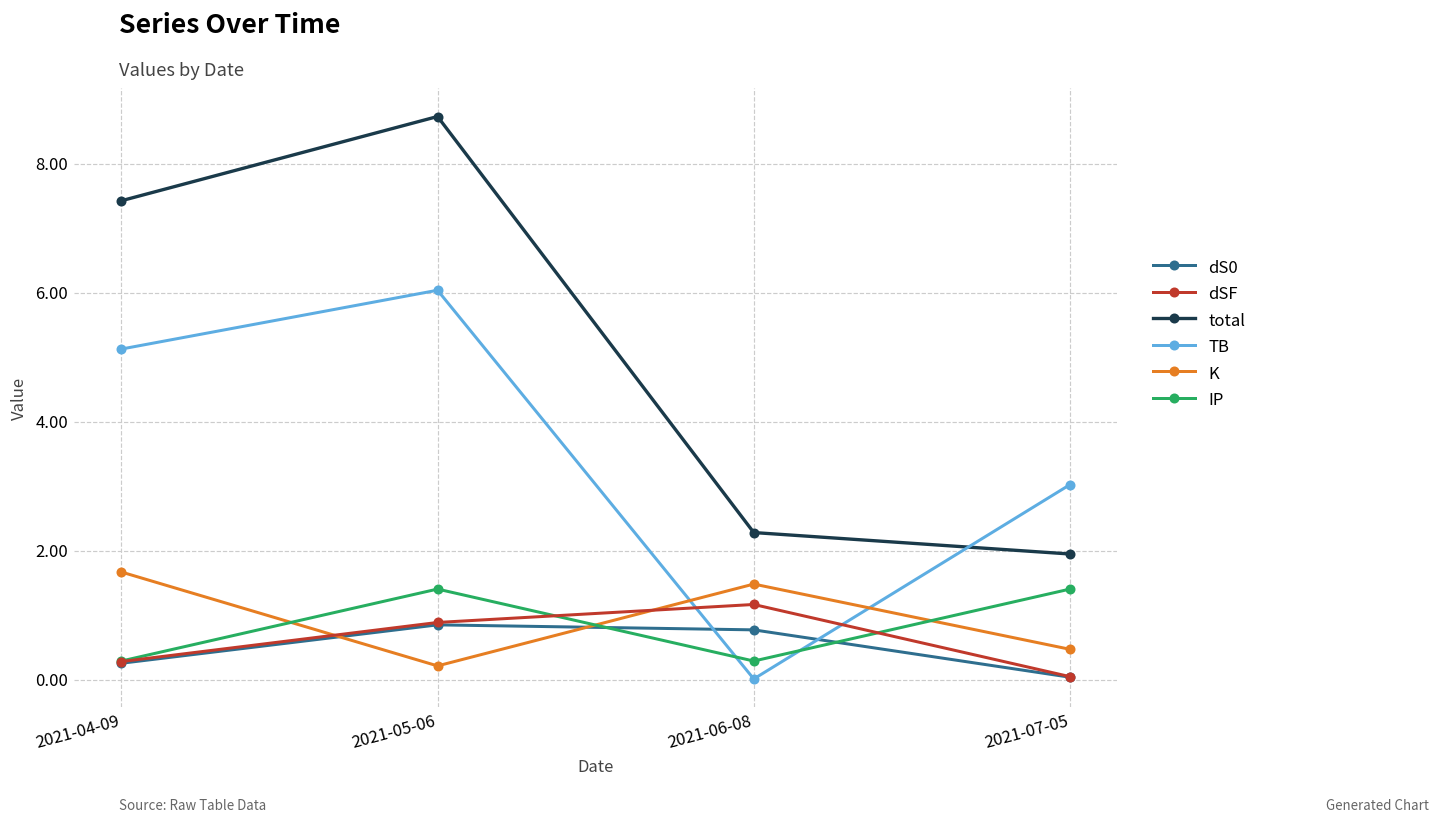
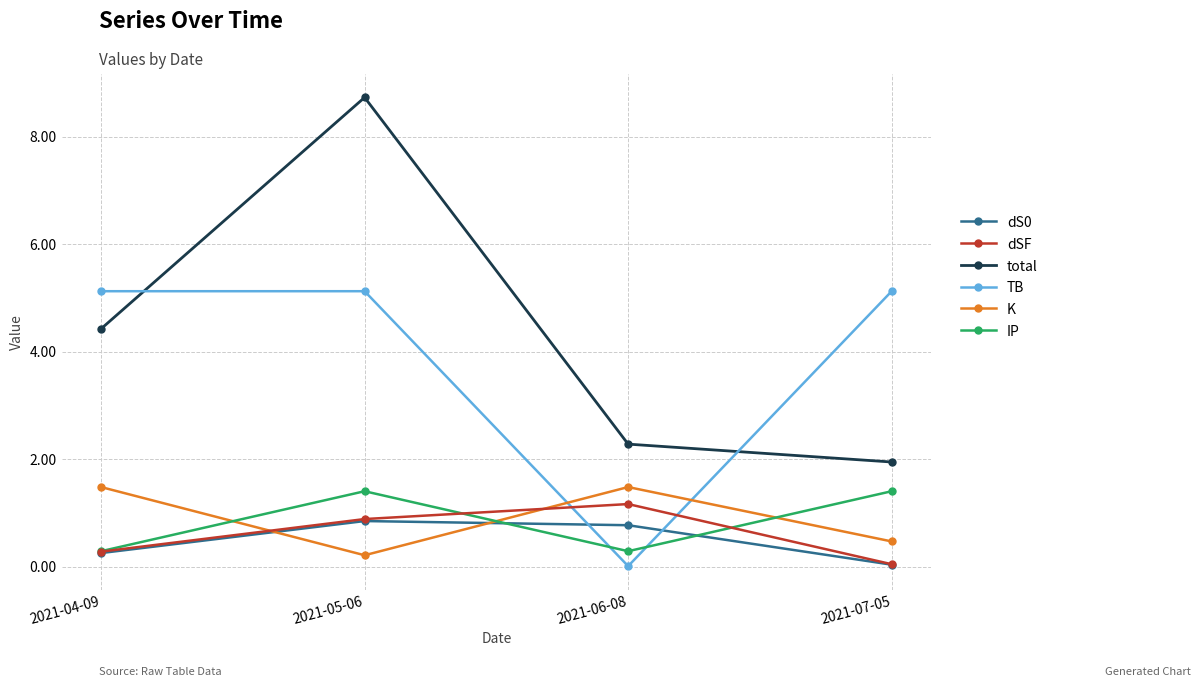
total, 2021-04-09: 7.4 -> 4.4
K, 2021-04-09: 1.7 -> 1.5
TB, 2021-05-06: 6.0 -> 5.1
TB, 2021-07-05: 3.0 -> 5.1
